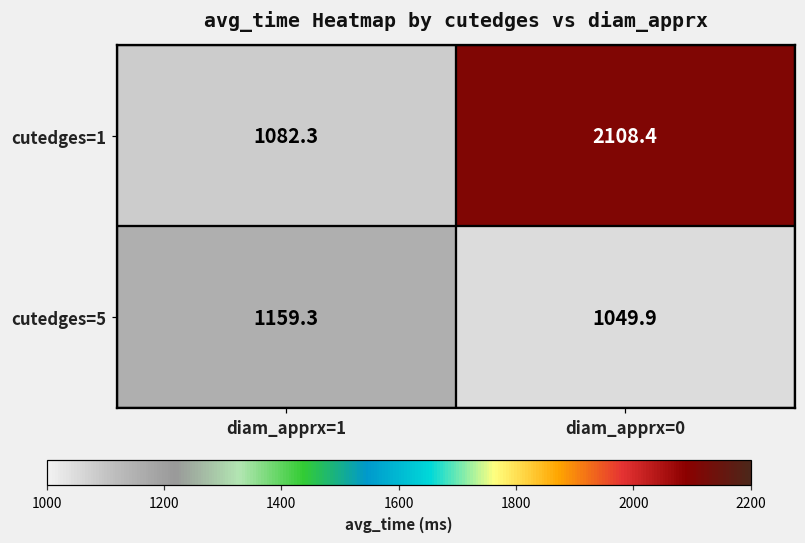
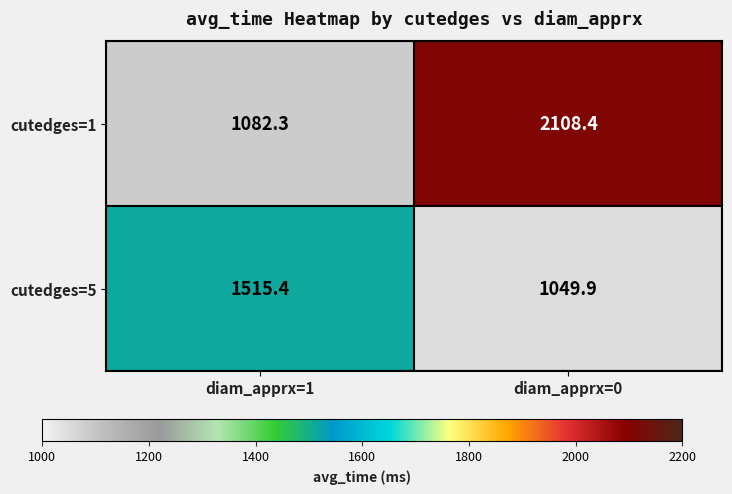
cutedges=5, diam_apprx=1: 1159.3 -> 1515.4
